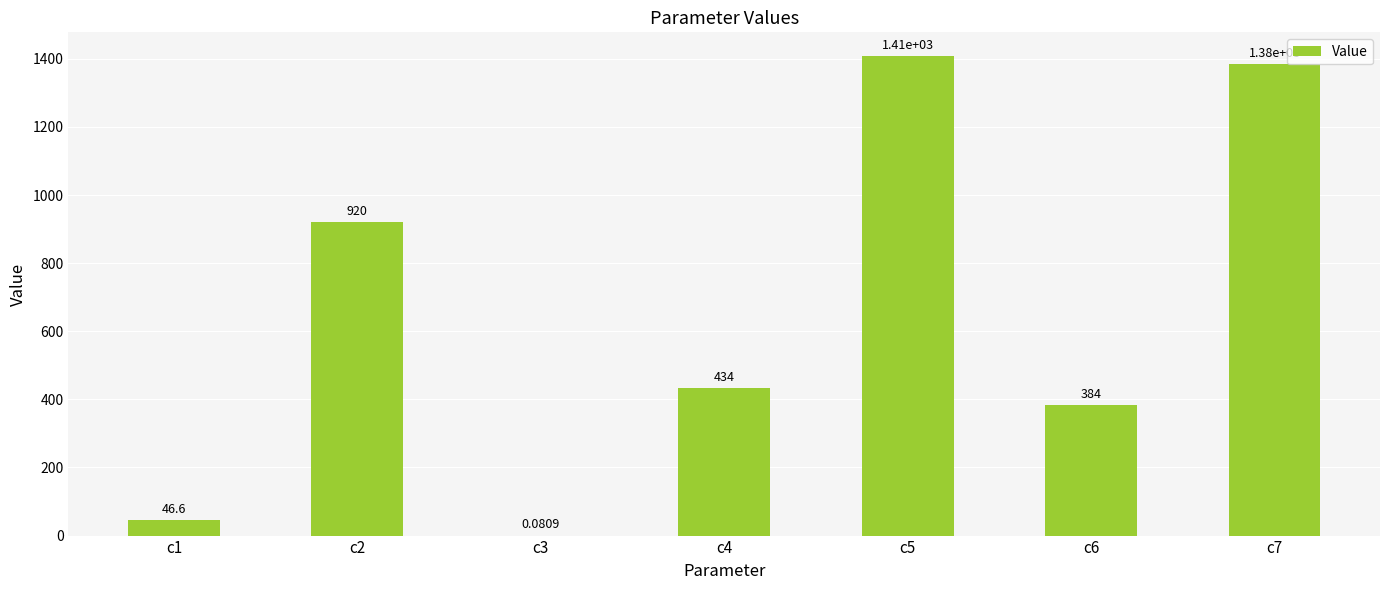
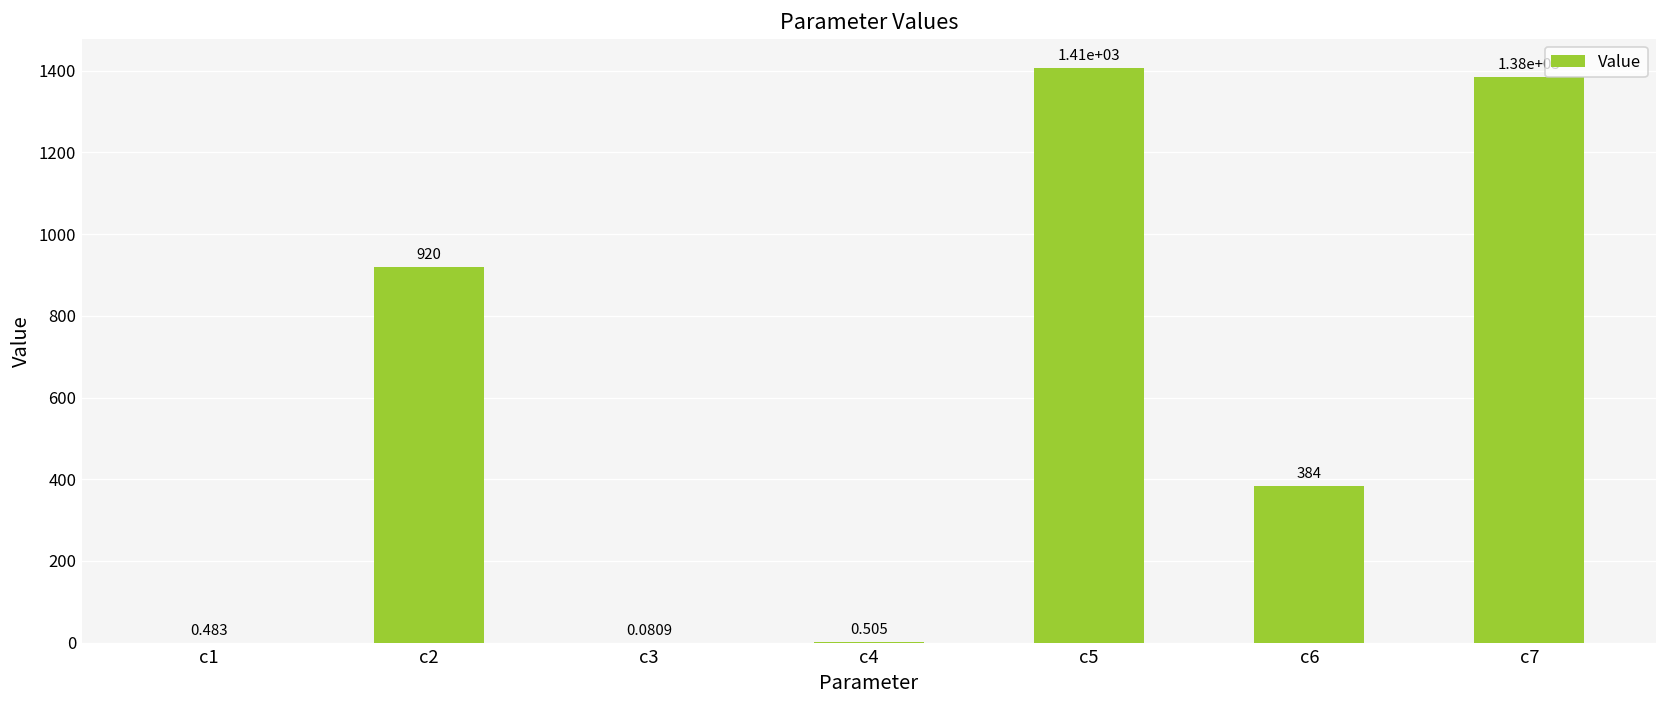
c1: 46.6 -> 0.483
c4: 434 -> 0.505
